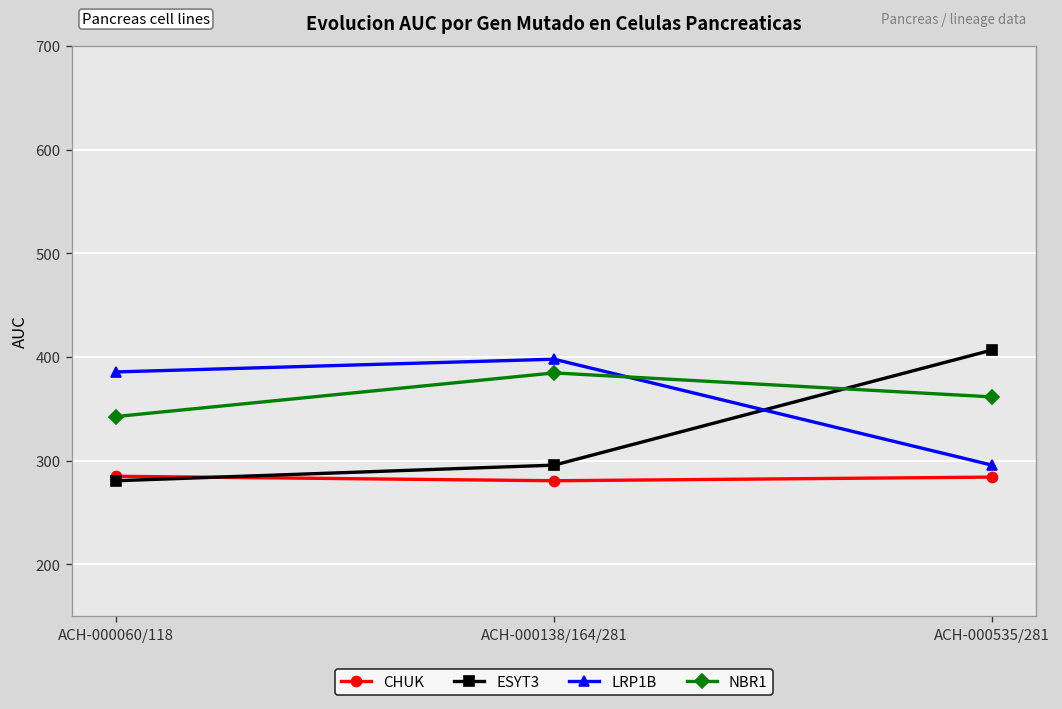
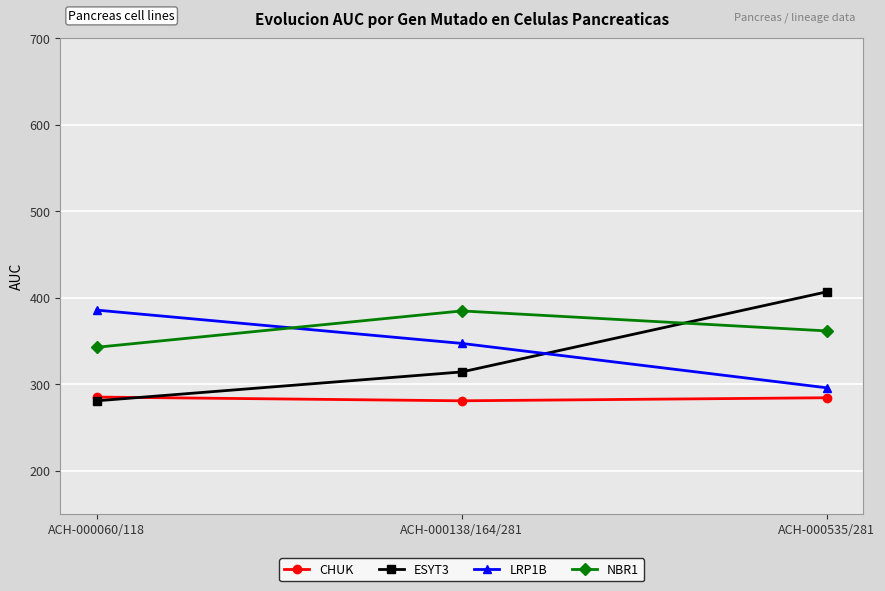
ESYT3, ACH-000138/164/281: 300 -> 310
LRP1B, ACH-000138/164/281: 400 -> 350
